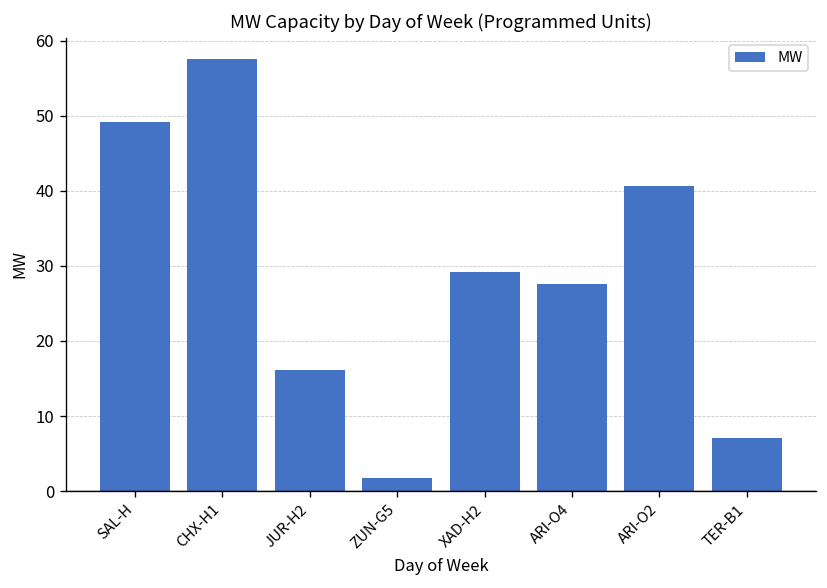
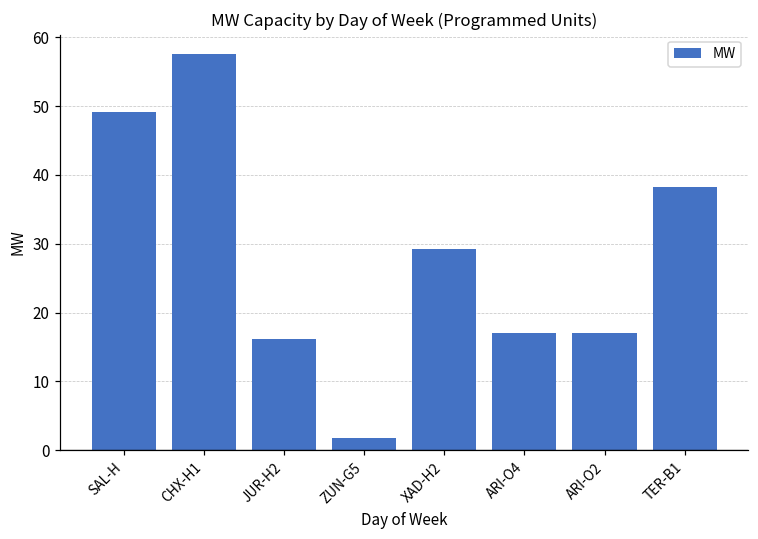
ARI-O4: 28 -> 17
ARI-O2: 41 -> 17
TER-B1: 7 -> 38
